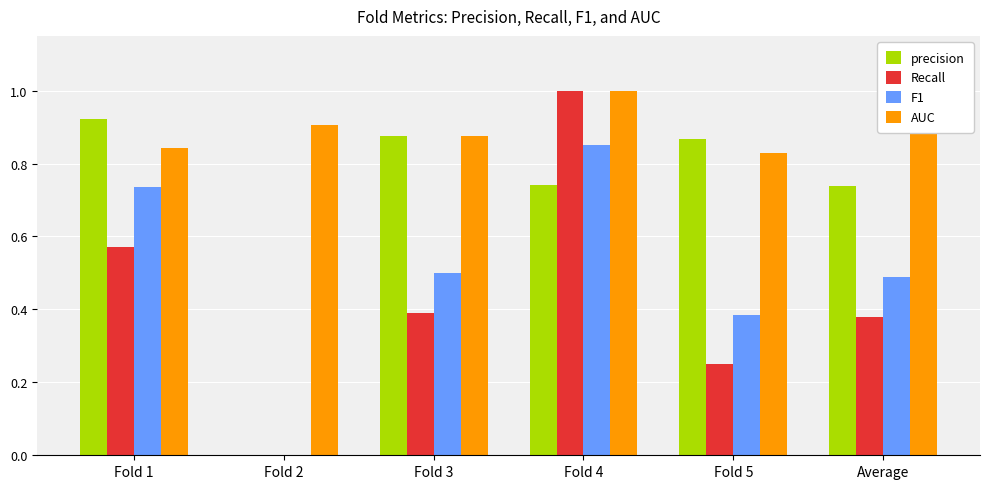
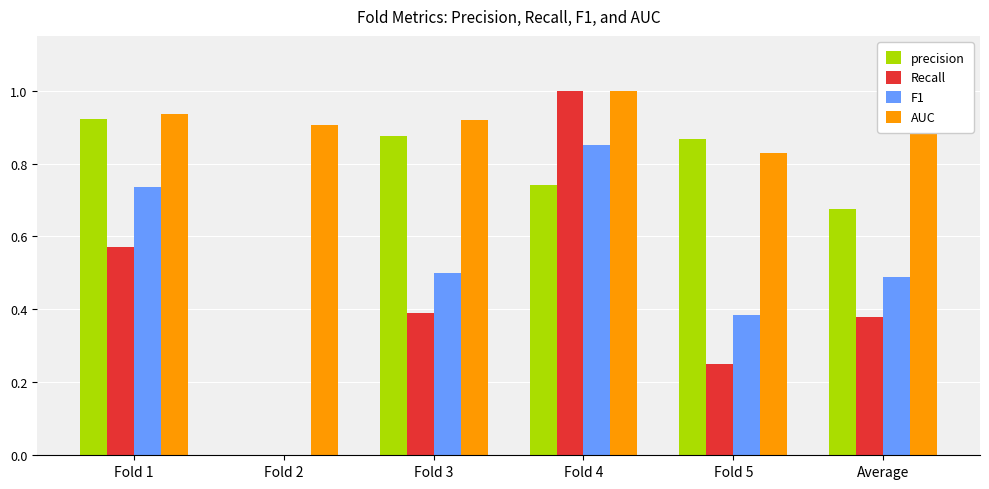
AUC, Fold 1: 0.84 -> 0.94
AUC, Fold 3: 0.87 -> 0.92
precision, Average: 0.74 -> 0.67
